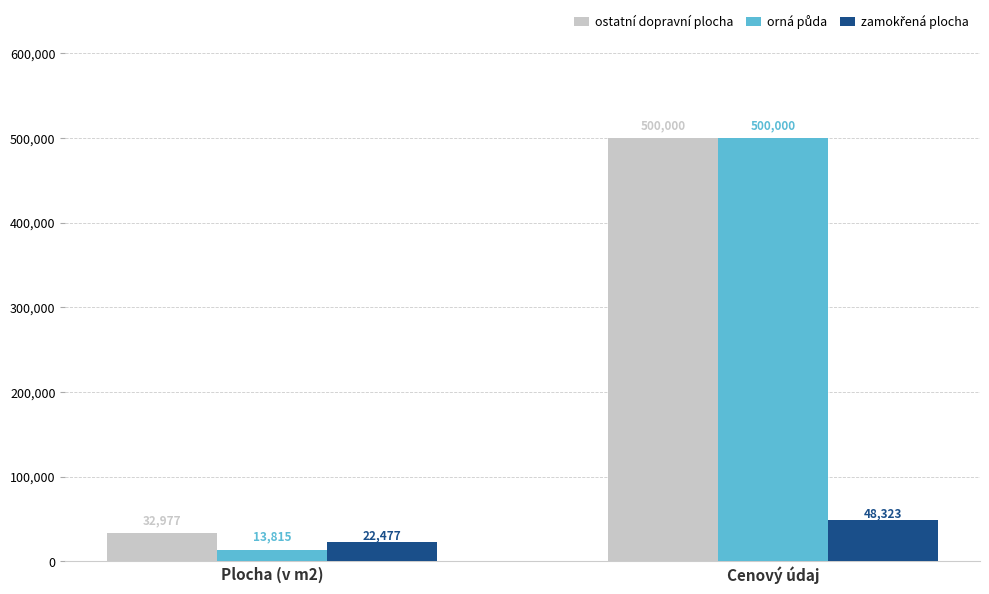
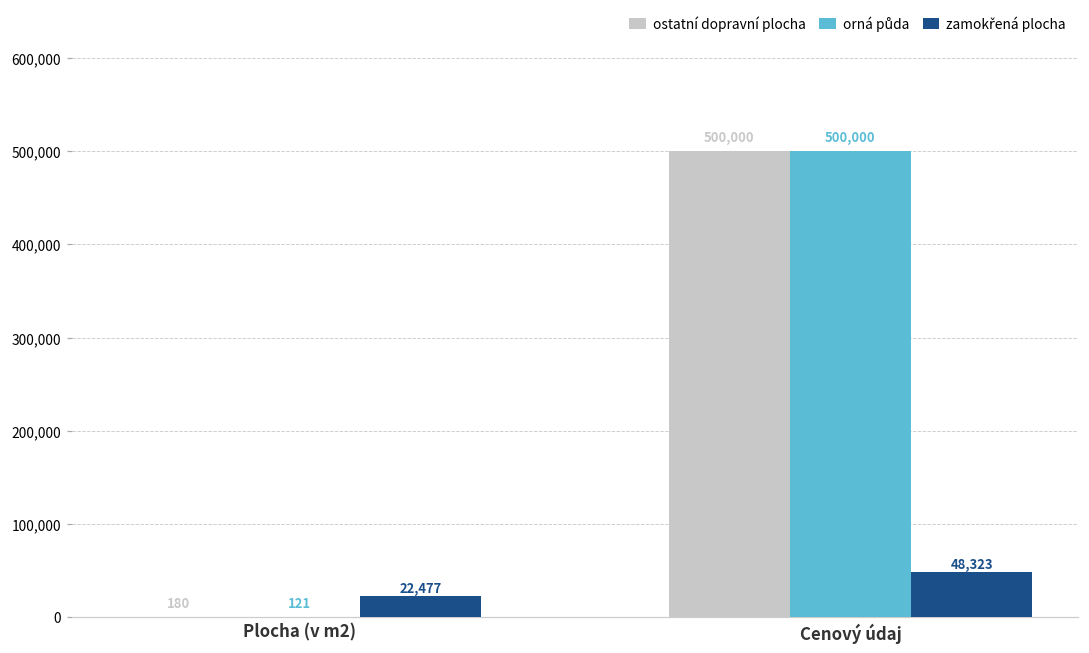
ostatní dopravní plocha, Plocha (v m2): 32,977 -> 180
orná půda, Plocha (v m2): 13,815 -> 121
